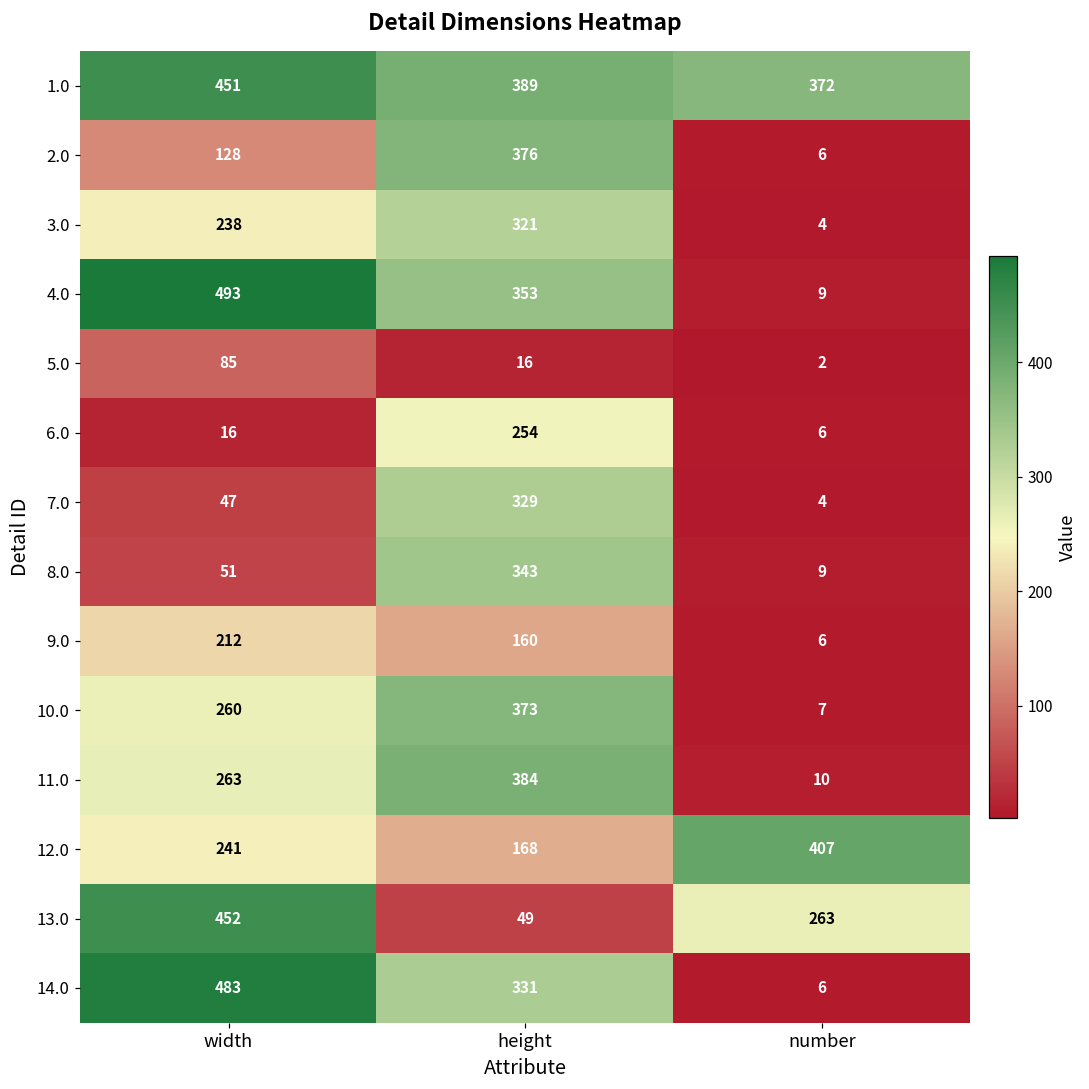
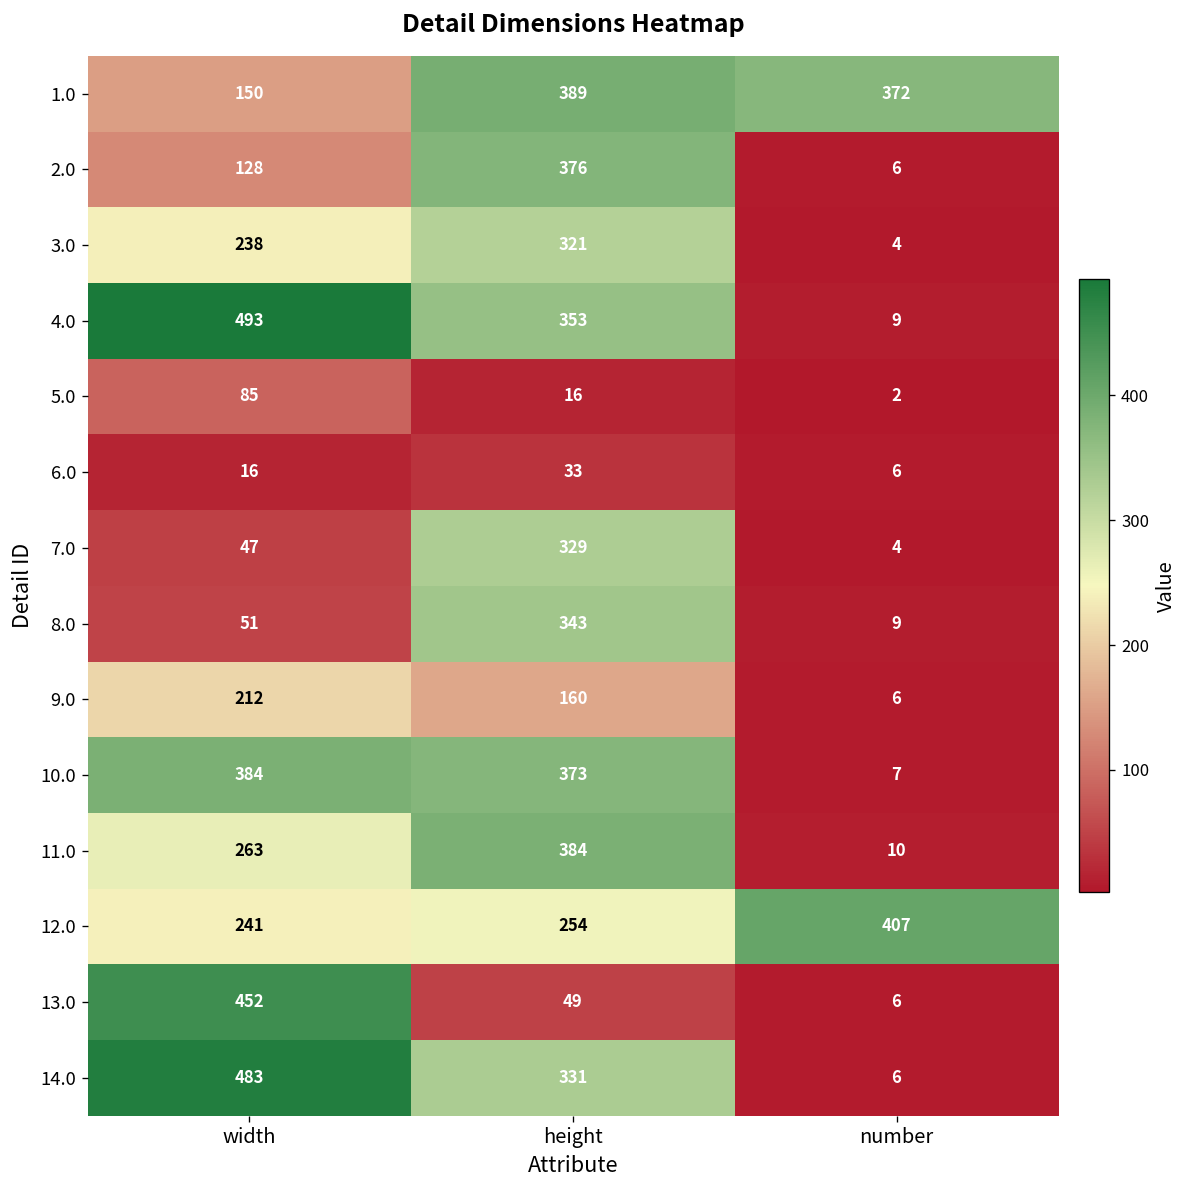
1.0, width: 451 -> 150
6.0, height: 254 -> 33
10.0, width: 260 -> 384
12.0, height: 168 -> 254
13.0, number: 263 -> 6
